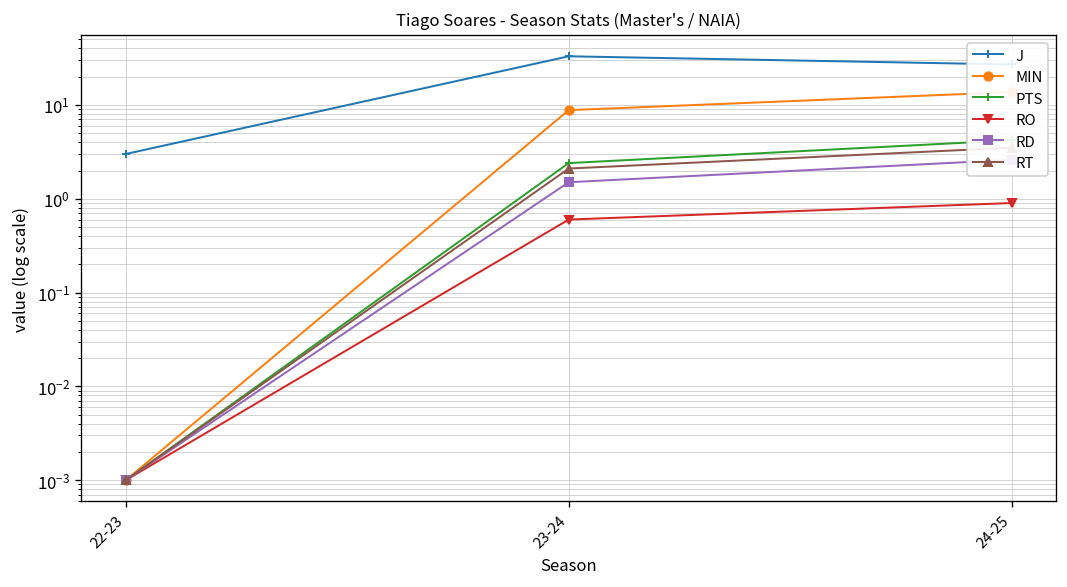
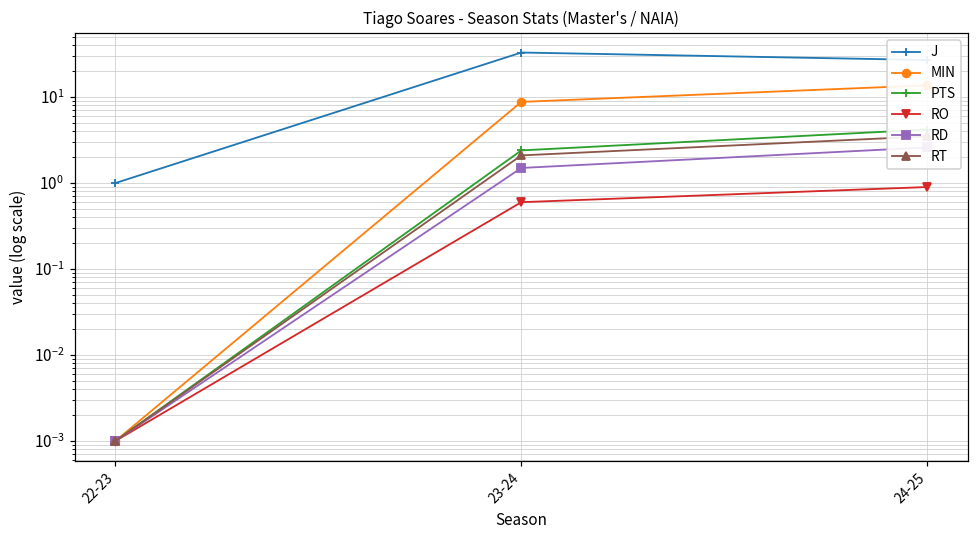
J, 22-23: 3 -> 1
